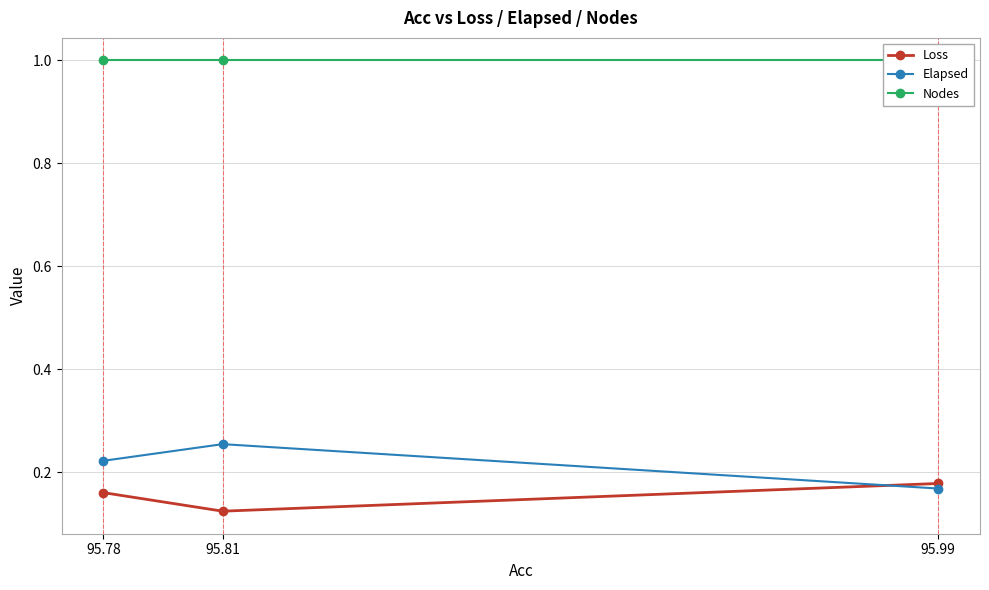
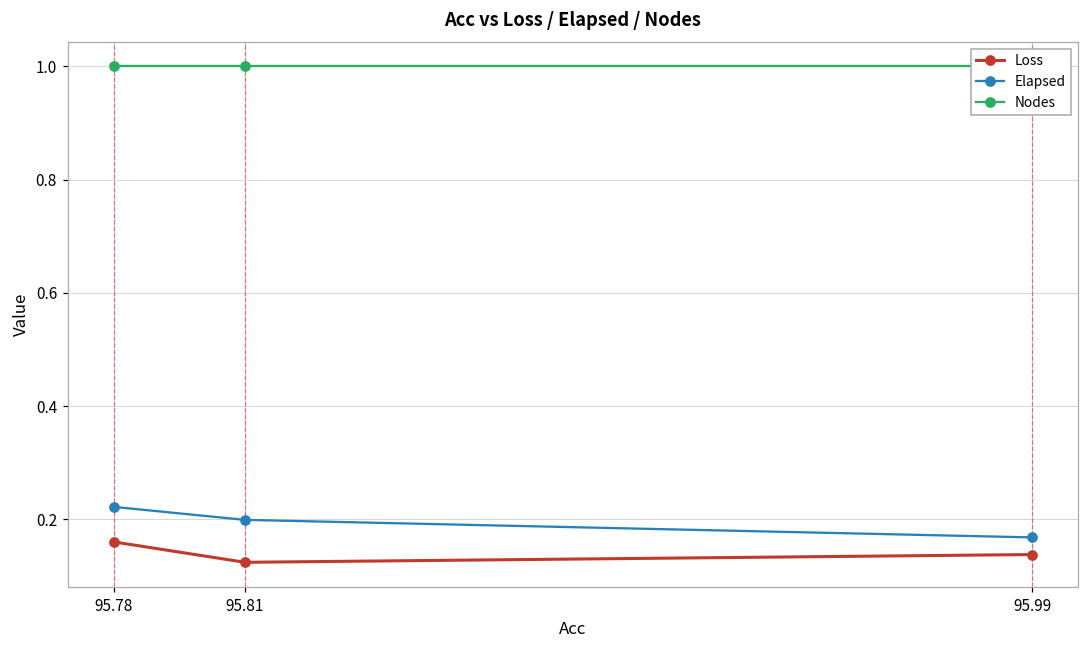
Elapsed, 95.81: 0.25 -> 0.20
Loss, 95.99: 0.18 -> 0.14
